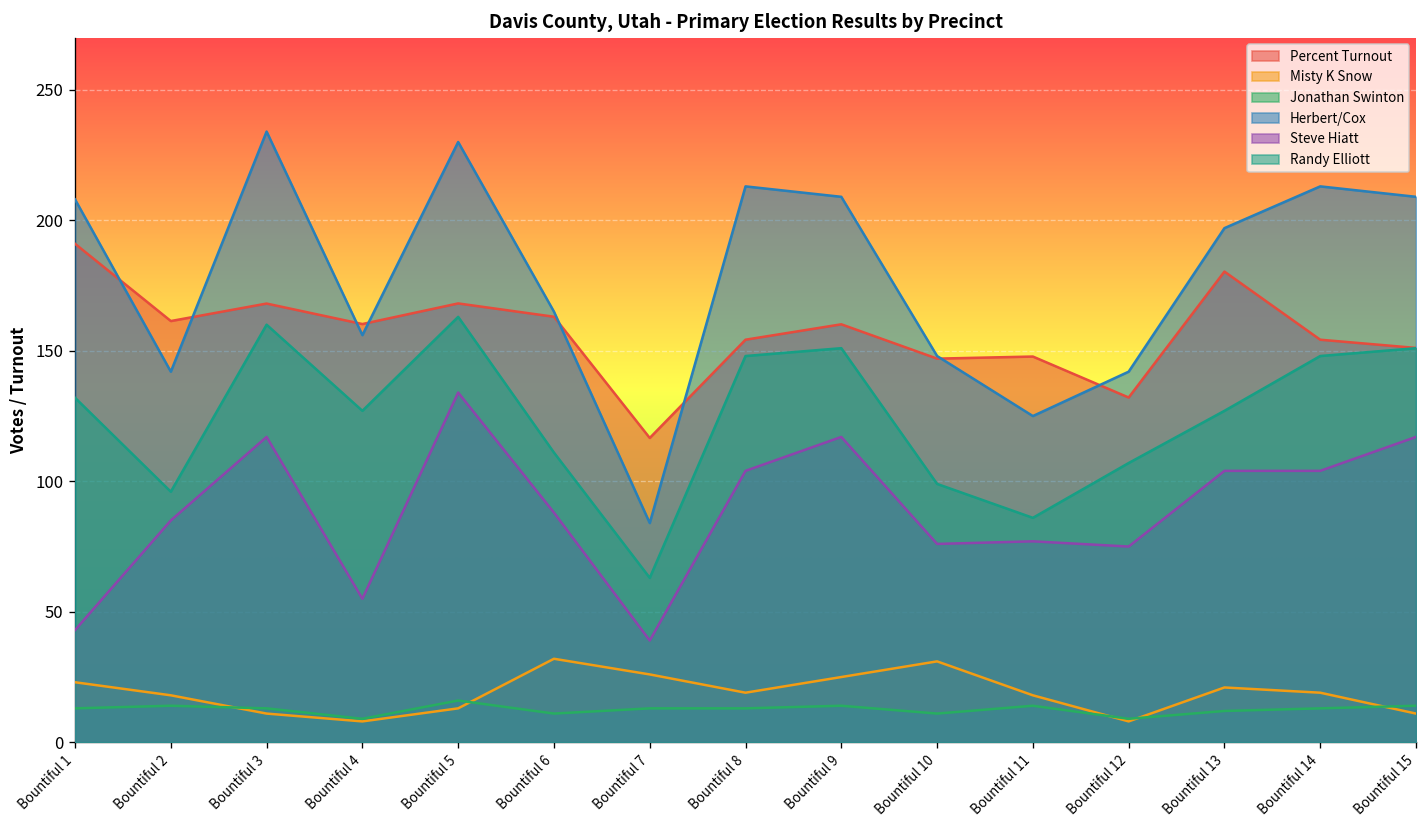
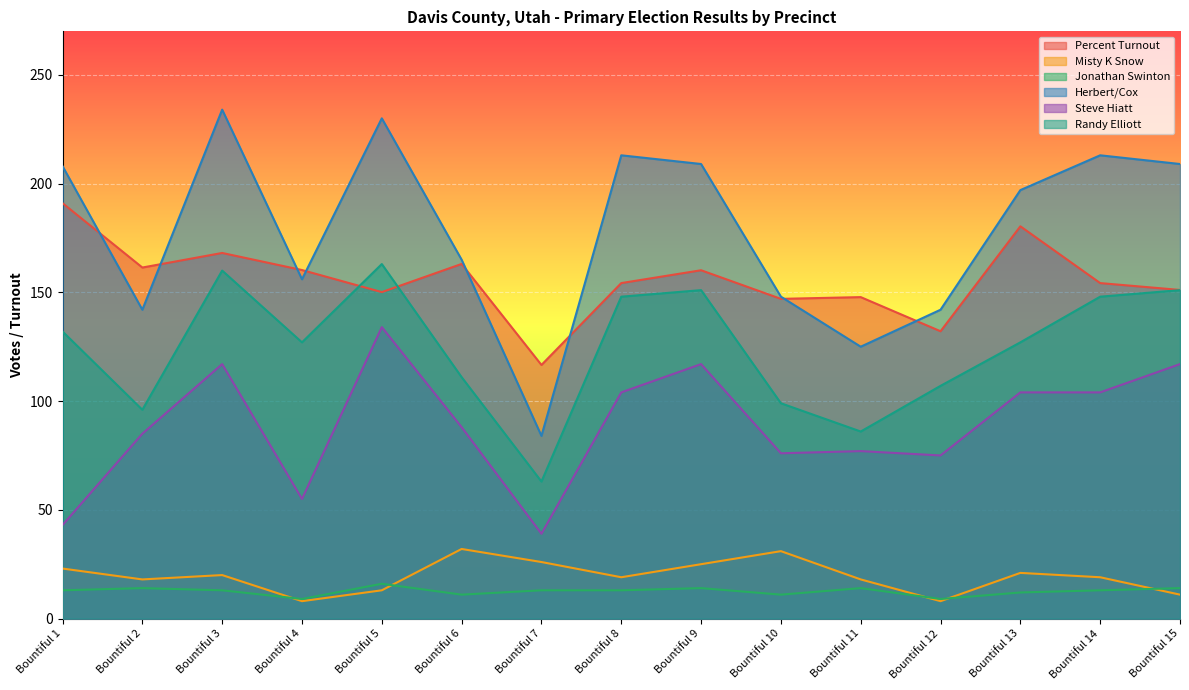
Misty K Snow, Bountiful 3: 11 -> 20
Percent Turnout, Bountiful 5: 168 -> 150
